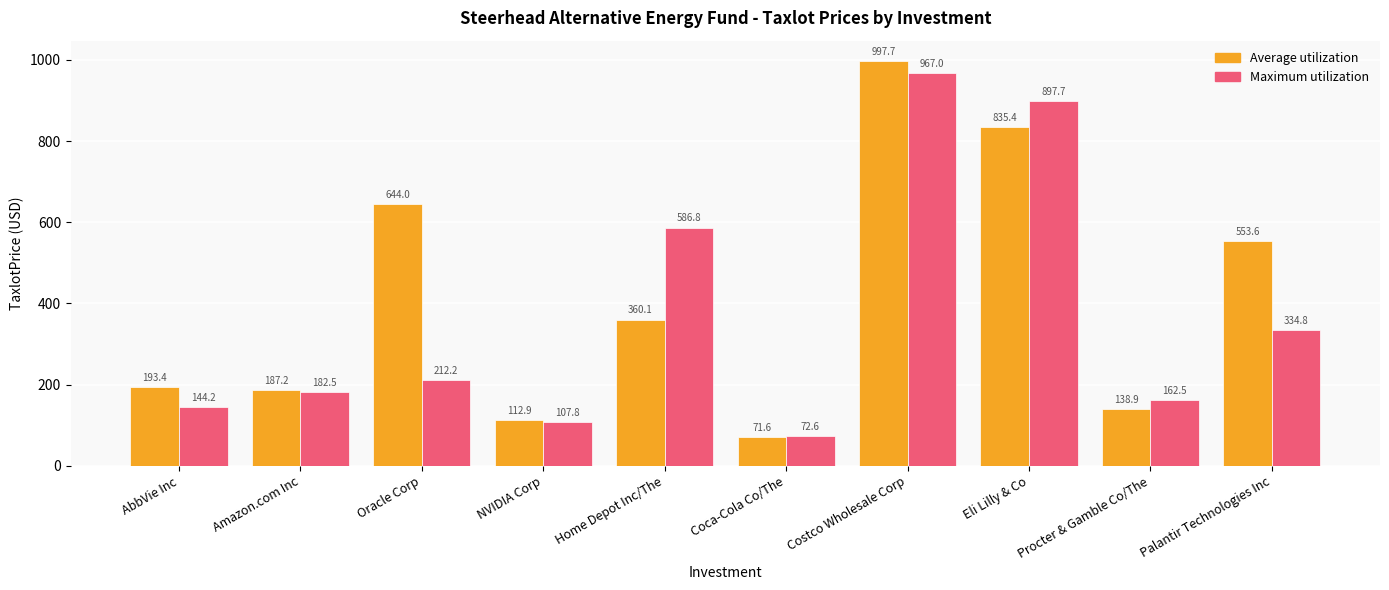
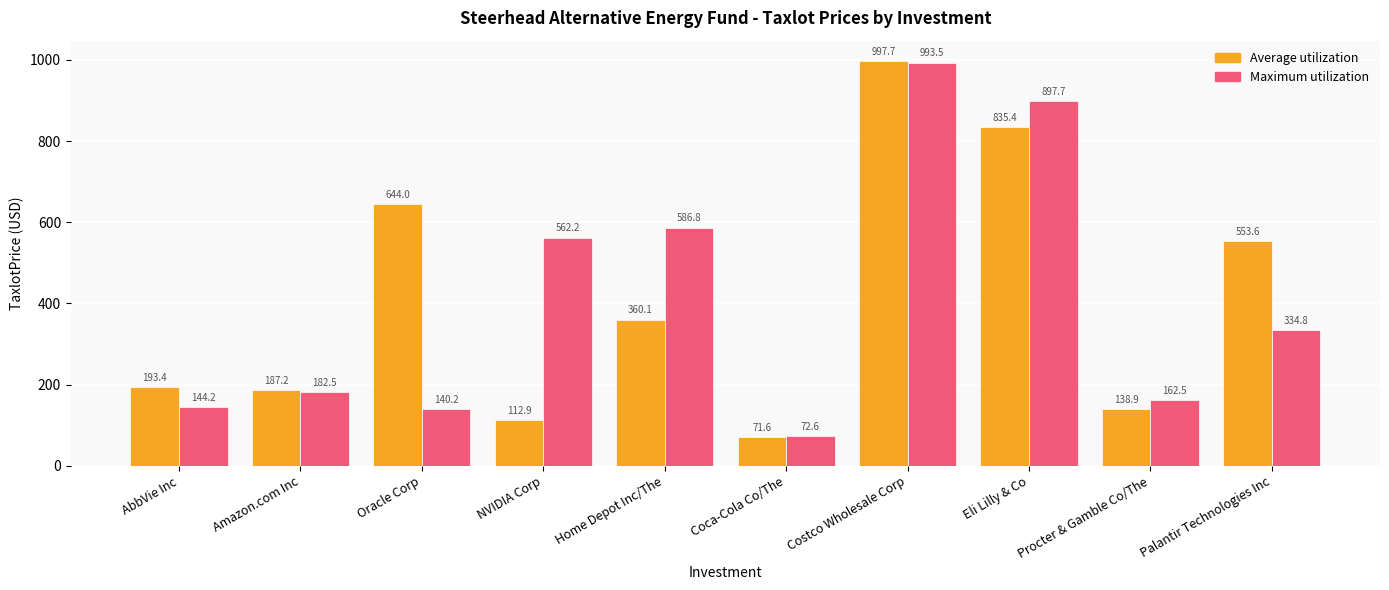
Maximum utilization, Oracle Corp: 212.2 -> 140.2
Maximum utilization, NVIDIA Corp: 107.8 -> 562.2
Maximum utilization, Costco Wholesale Corp: 967.0 -> 993.5
